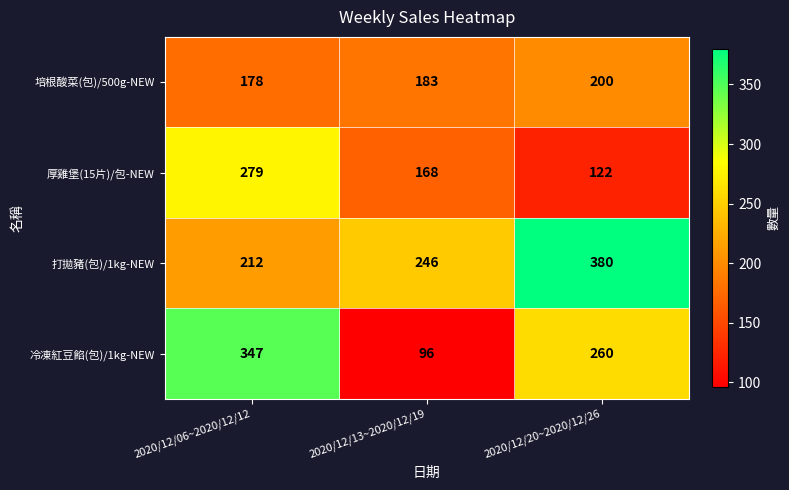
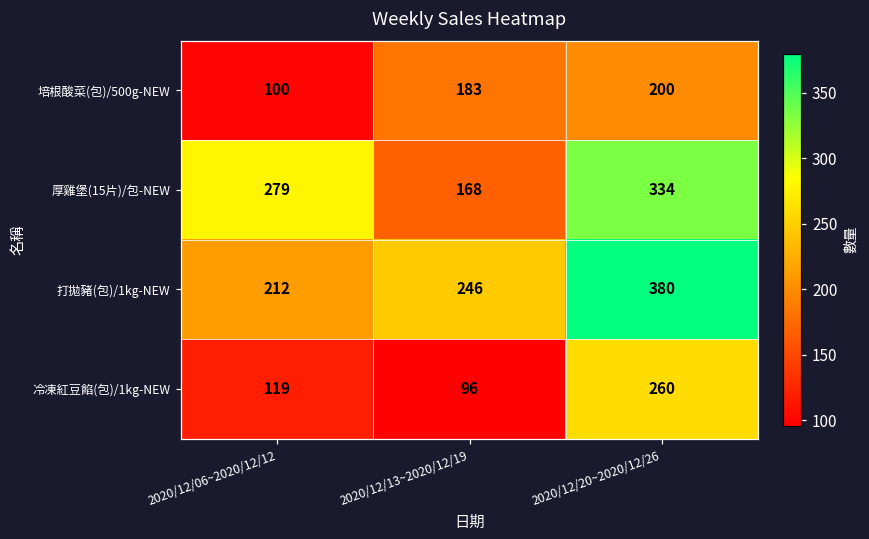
培根酸菜(包)/500g-NEW, 2020/12/06~2020/12/12: 178 -> 100
厚雞堡(15片)/包-NEW, 2020/12/20~2020/12/26: 122 -> 334
冷凍紅豆餡(包)/1kg-NEW, 2020/12/06~2020/12/12: 347 -> 119
